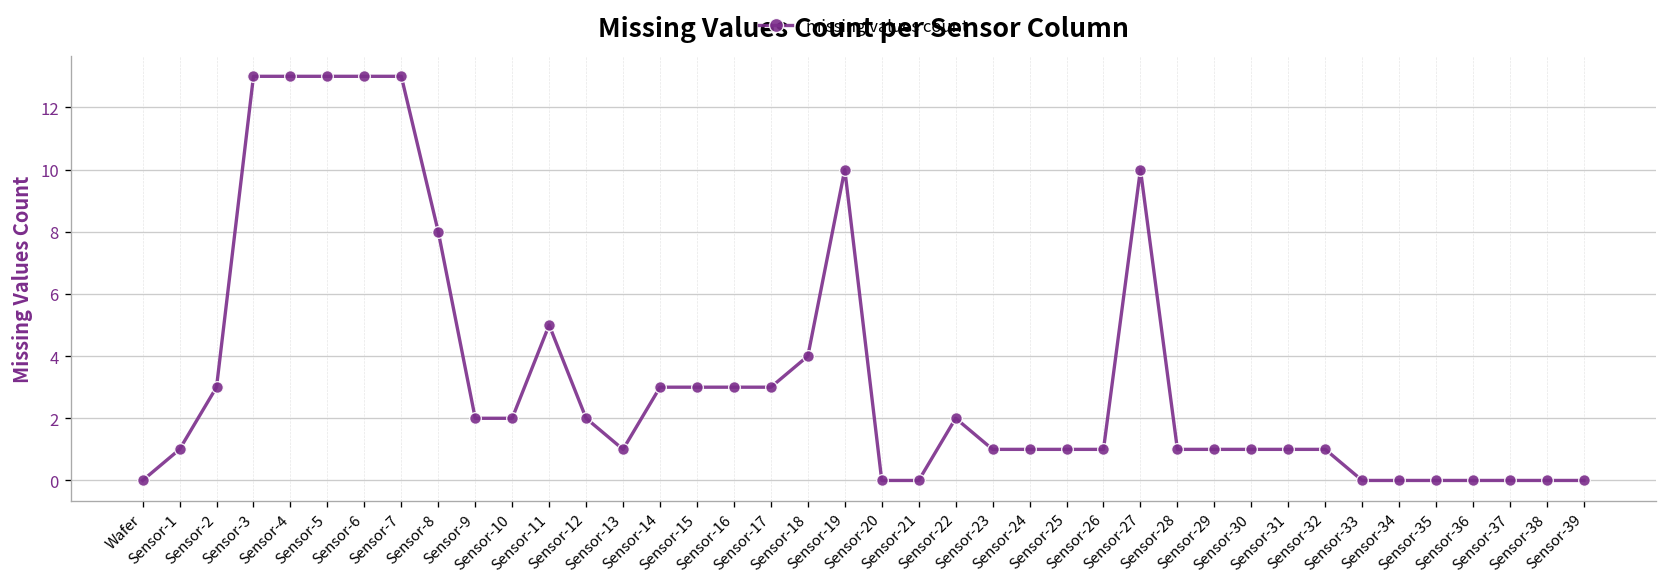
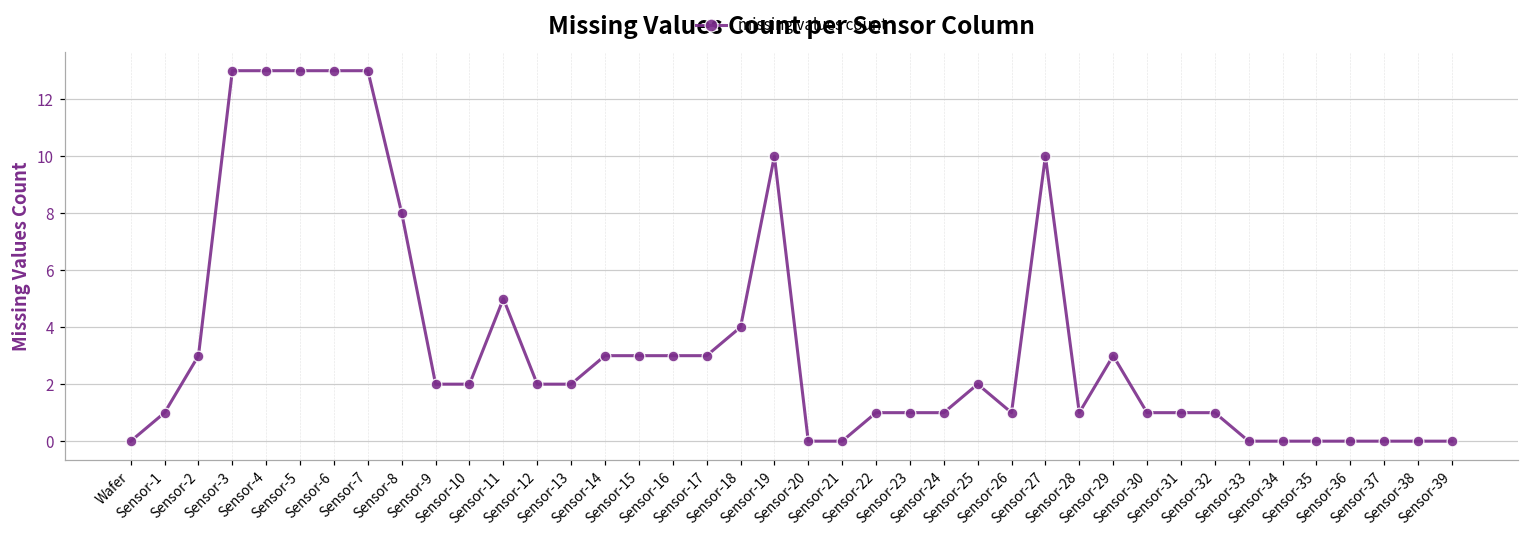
Sensor-13: 1 -> 2
Sensor-22: 2 -> 1
Sensor-25: 1 -> 2
Sensor-29: 1 -> 3
